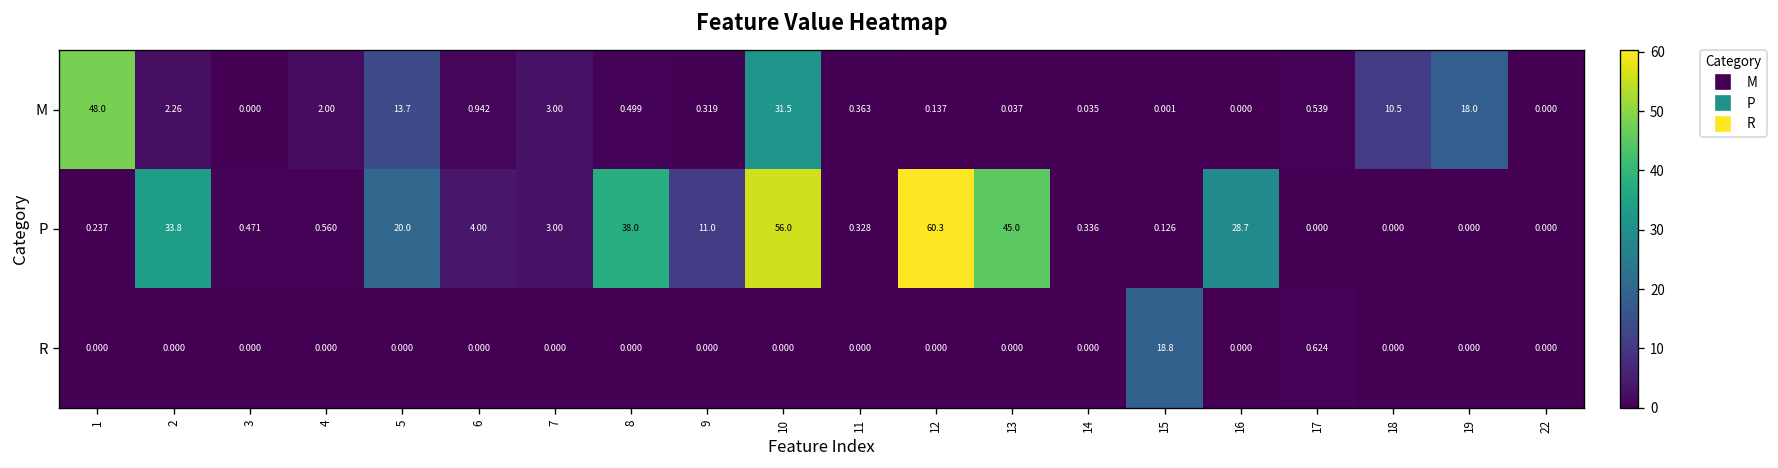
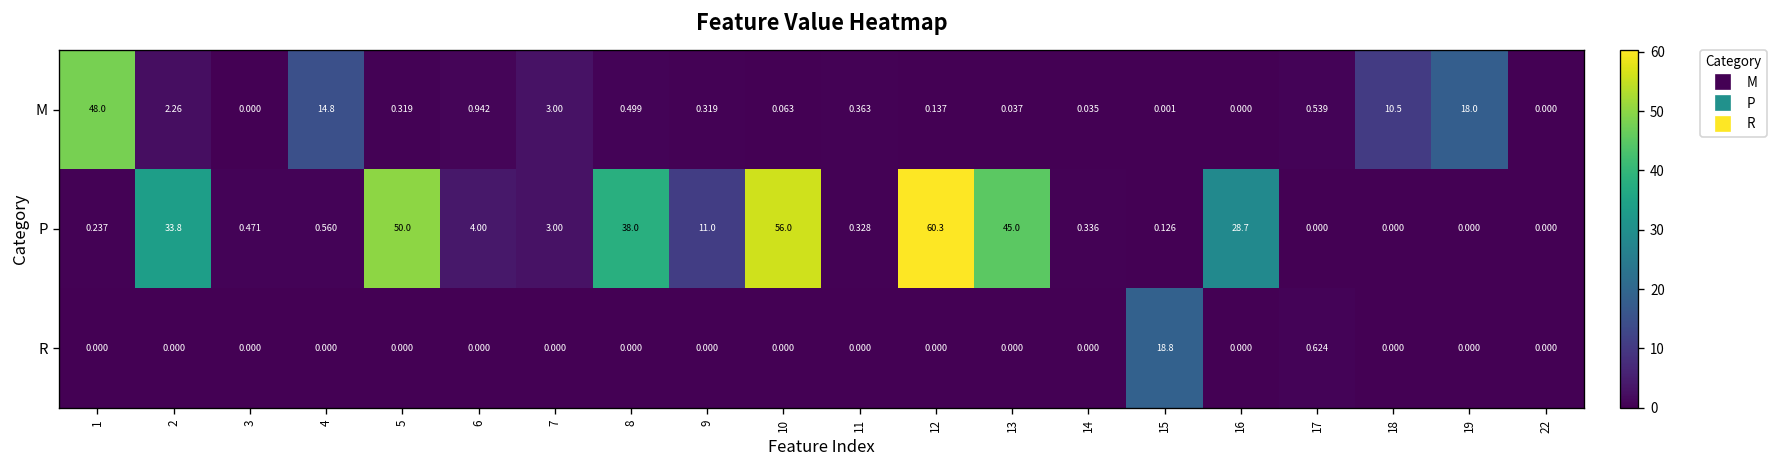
M, 4: 2.00 -> 14.8
M, 5: 13.7 -> 0.319
M, 10: 31.5 -> 0.063
P, 5: 20.0 -> 50.0
